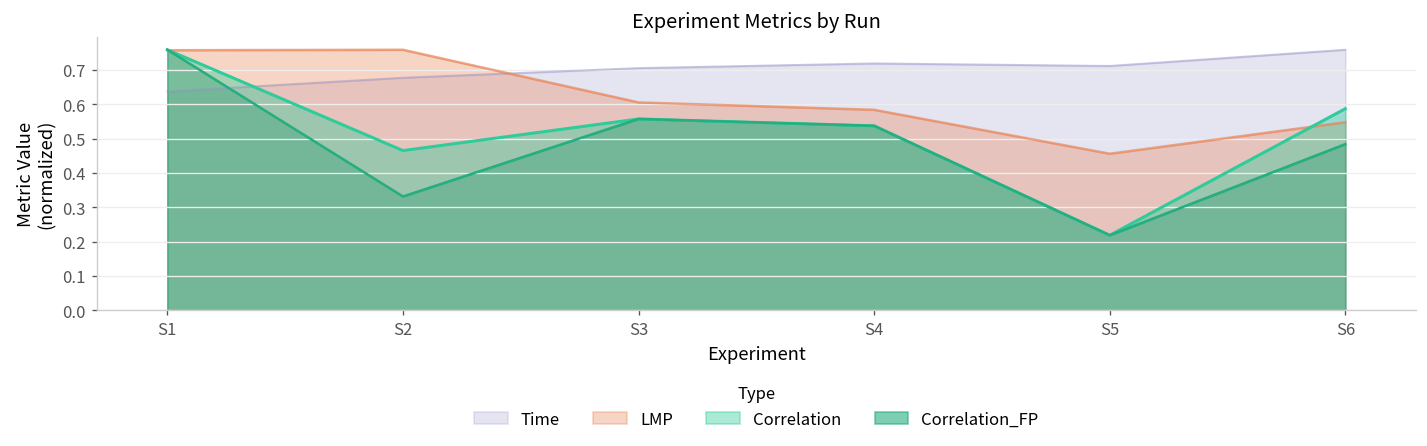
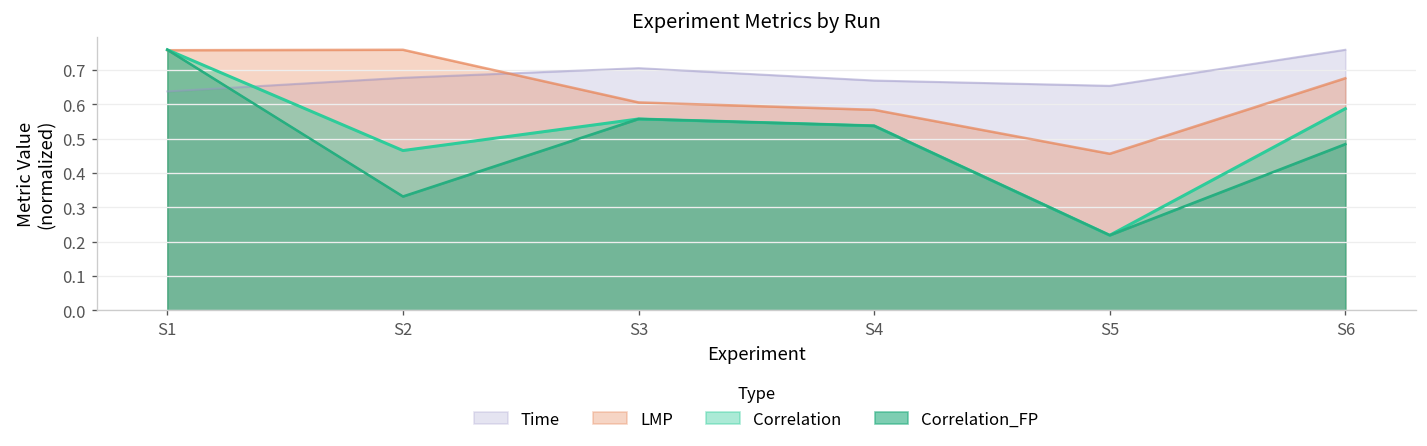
Time, S4: 0.72 -> 0.67
Time, S5: 0.71 -> 0.65
LMP, S6: 0.55 -> 0.68
